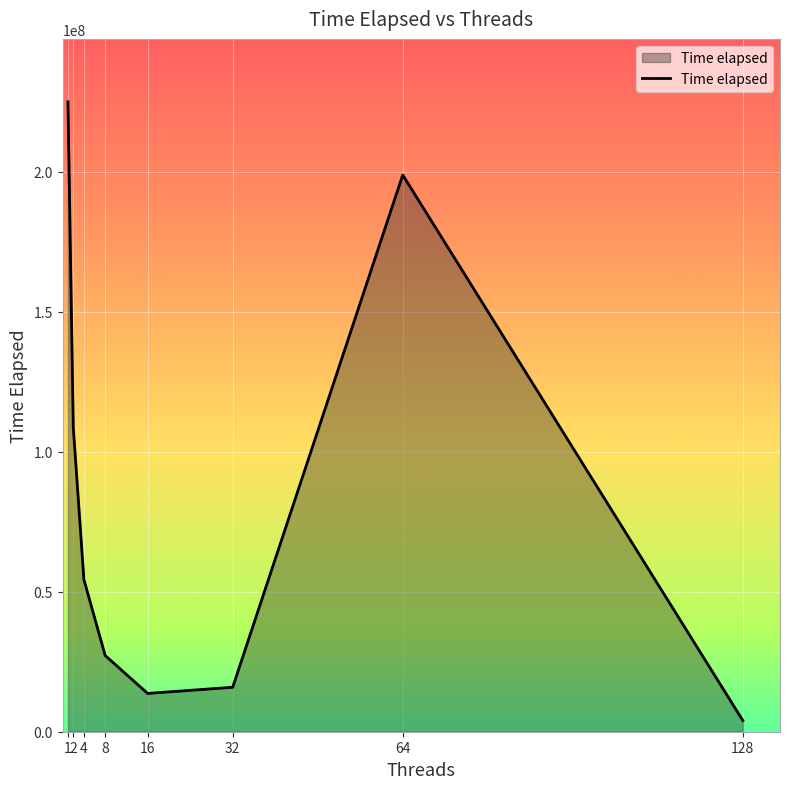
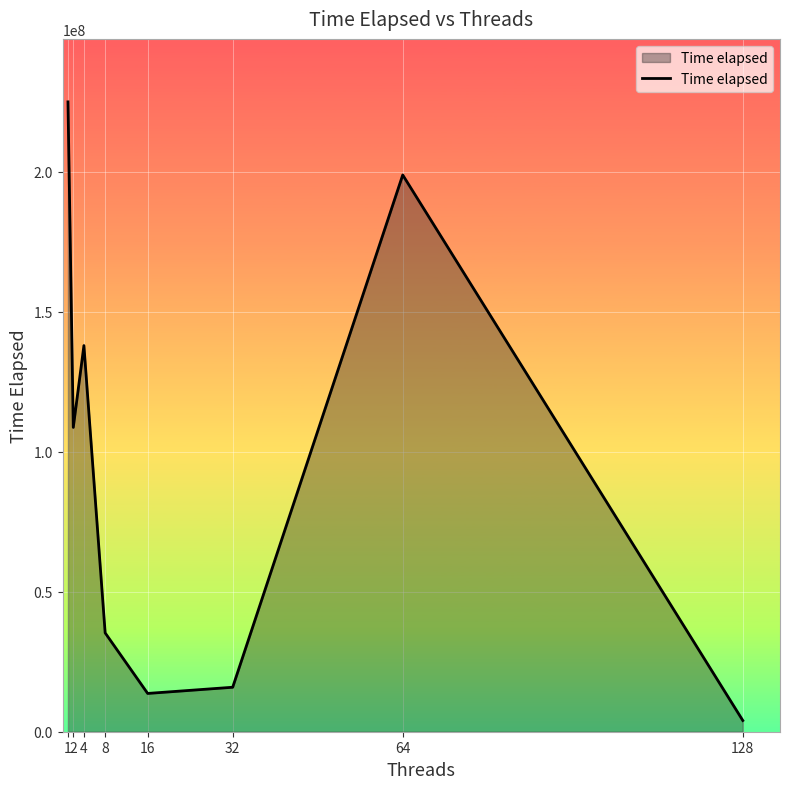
4: 54000000 -> 138000000
8: 27000000 -> 35000000
